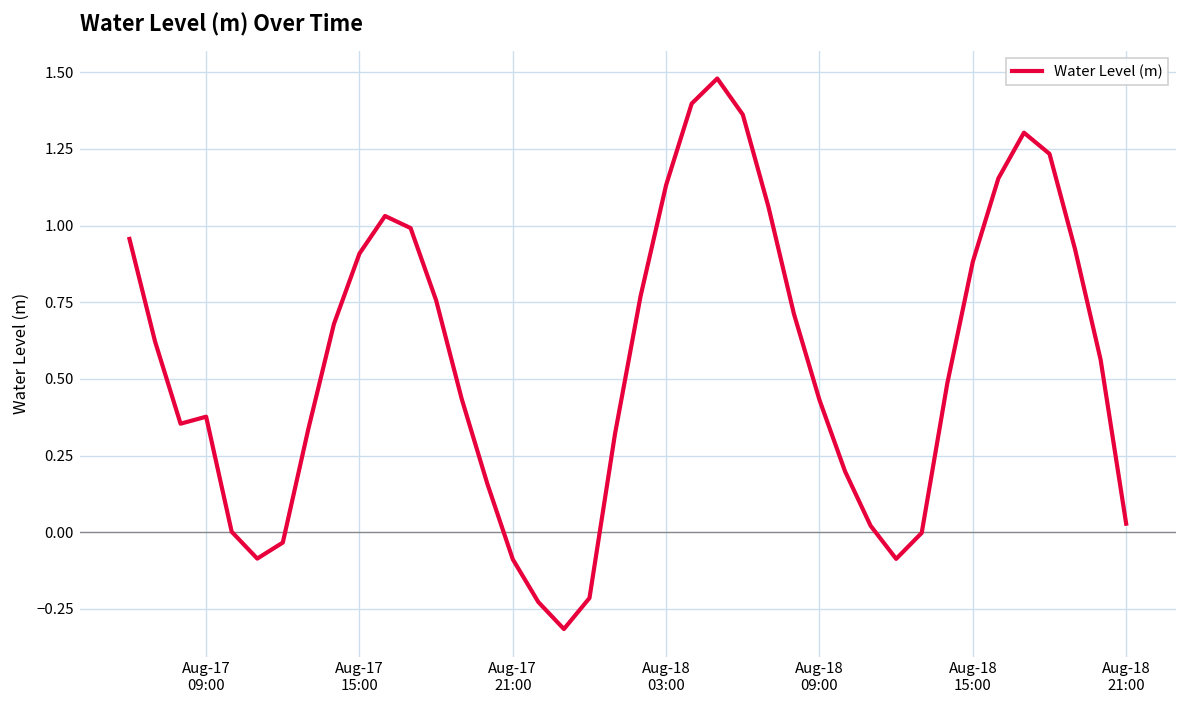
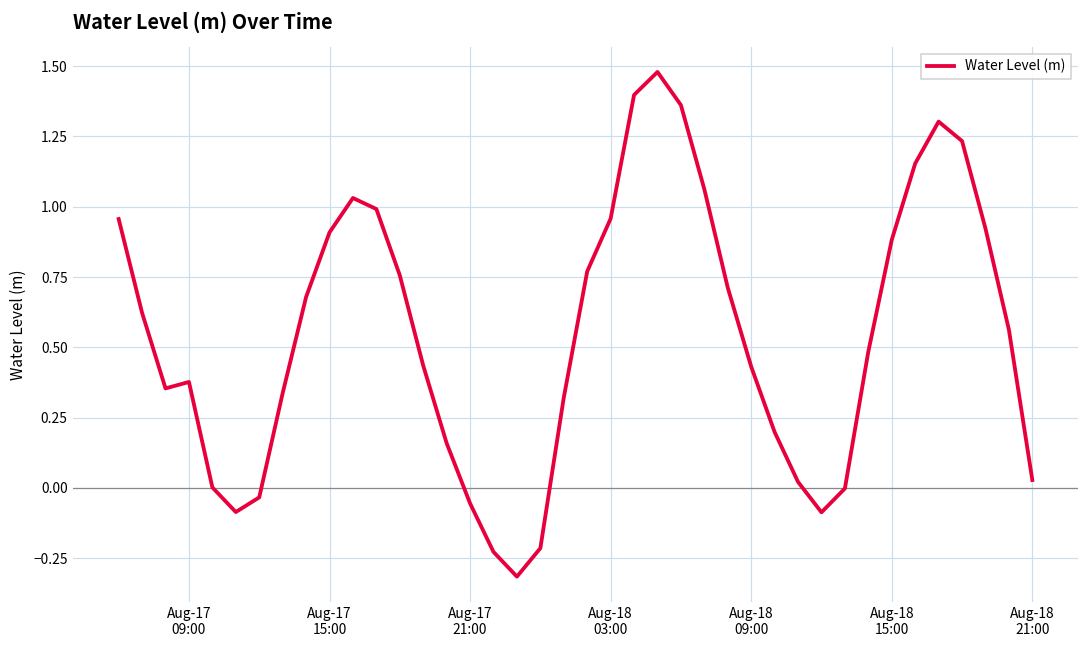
Aug-17 21:00: -0.09 -> -0.06
Aug-18 03:00: 1.13 -> 0.96
